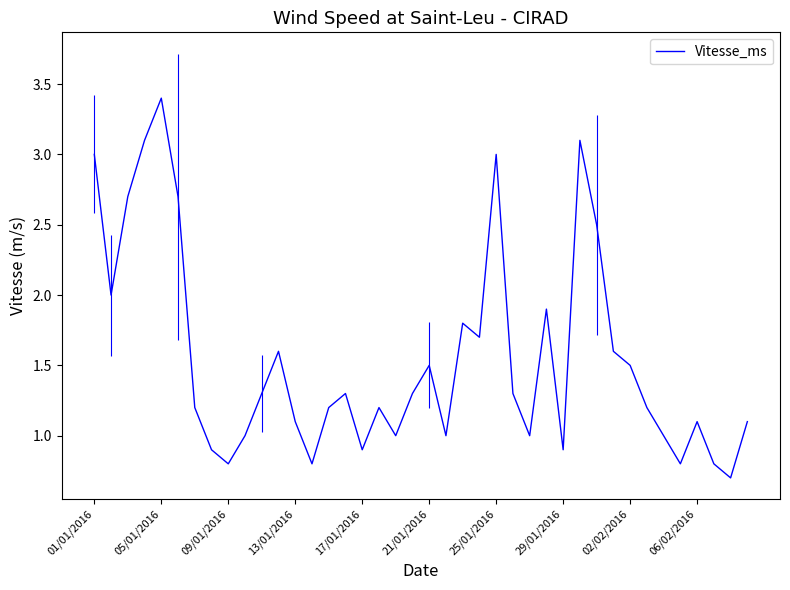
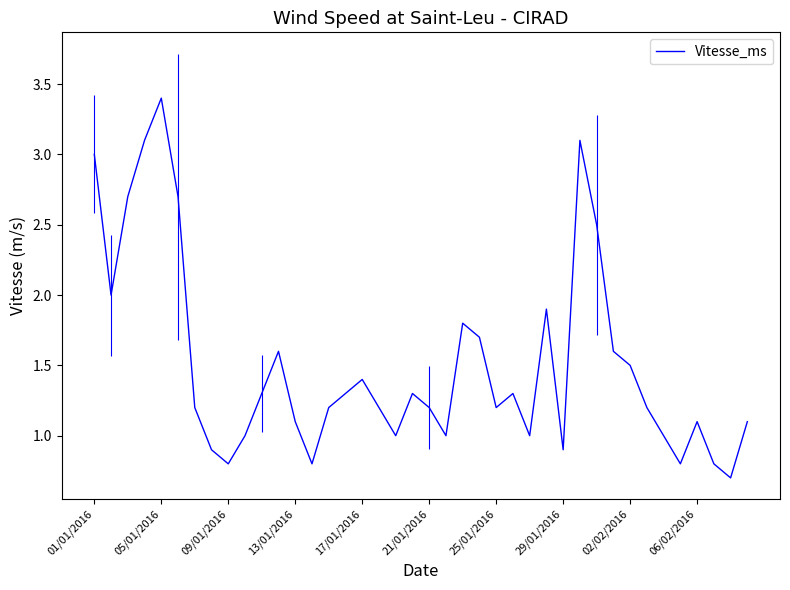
17/01/2016: 0.9 -> 1.4
21/01/2016: 1.5 -> 1.2
25/01/2016: 3.0 -> 1.2
